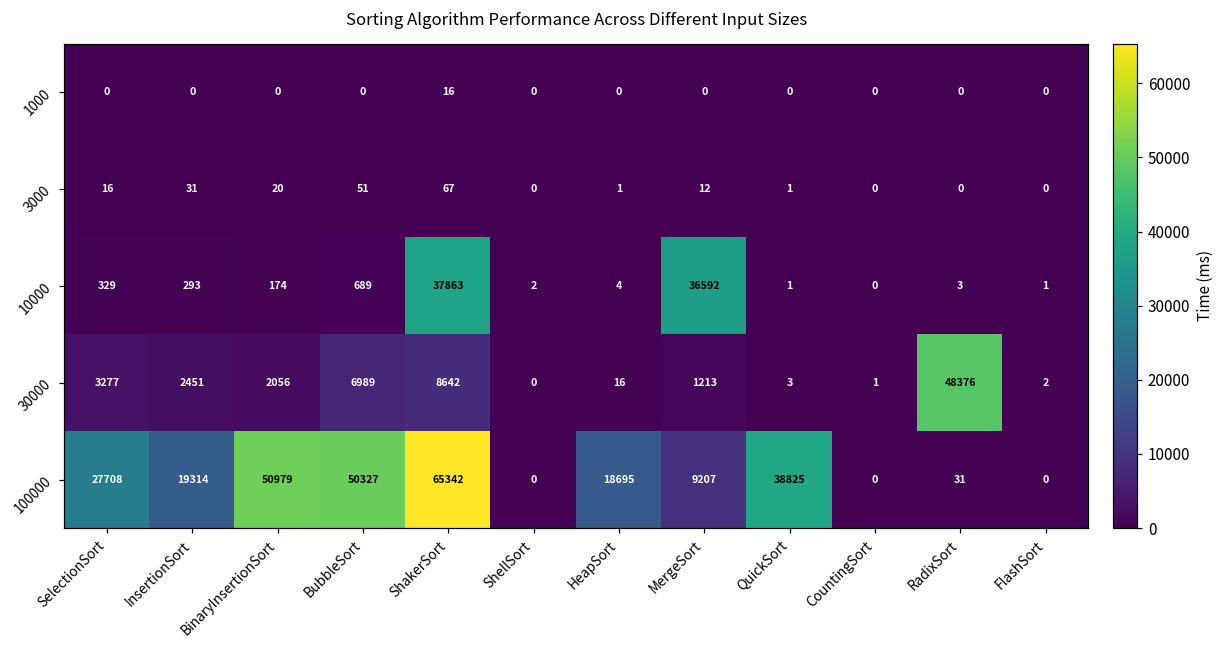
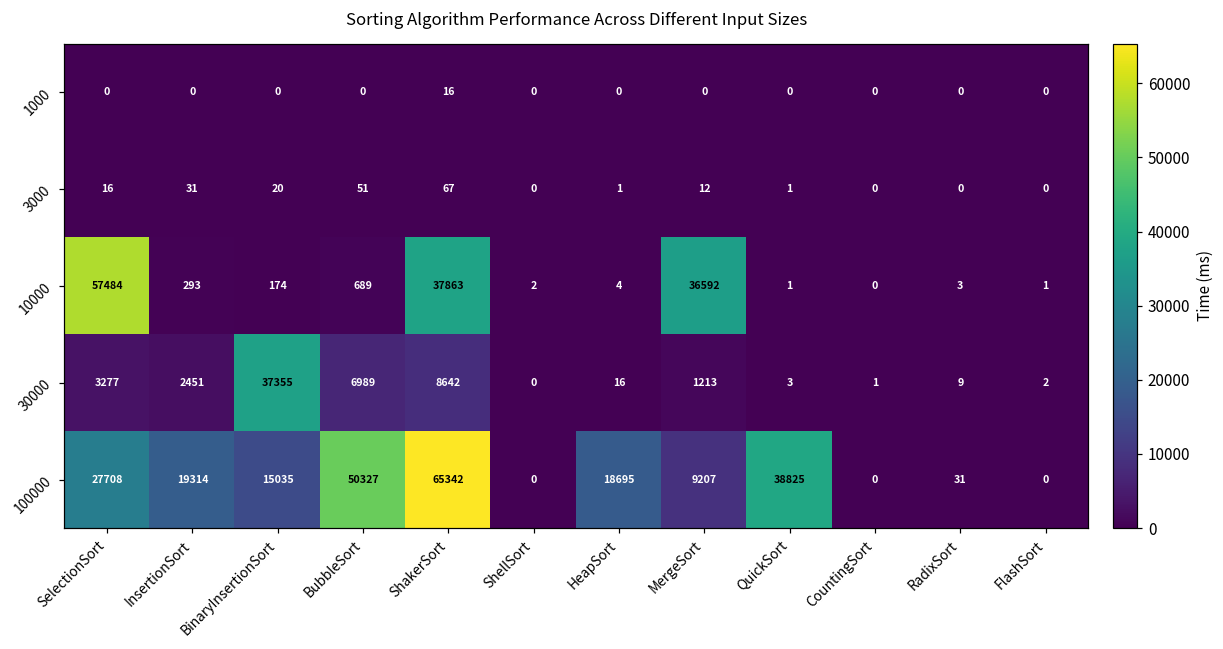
10000, SelectionSort: 329 -> 57484
30000, BinaryInsertionSort: 2056 -> 37355
30000, RadixSort: 48376 -> 9
100000, BinaryInsertionSort: 50979 -> 15035
